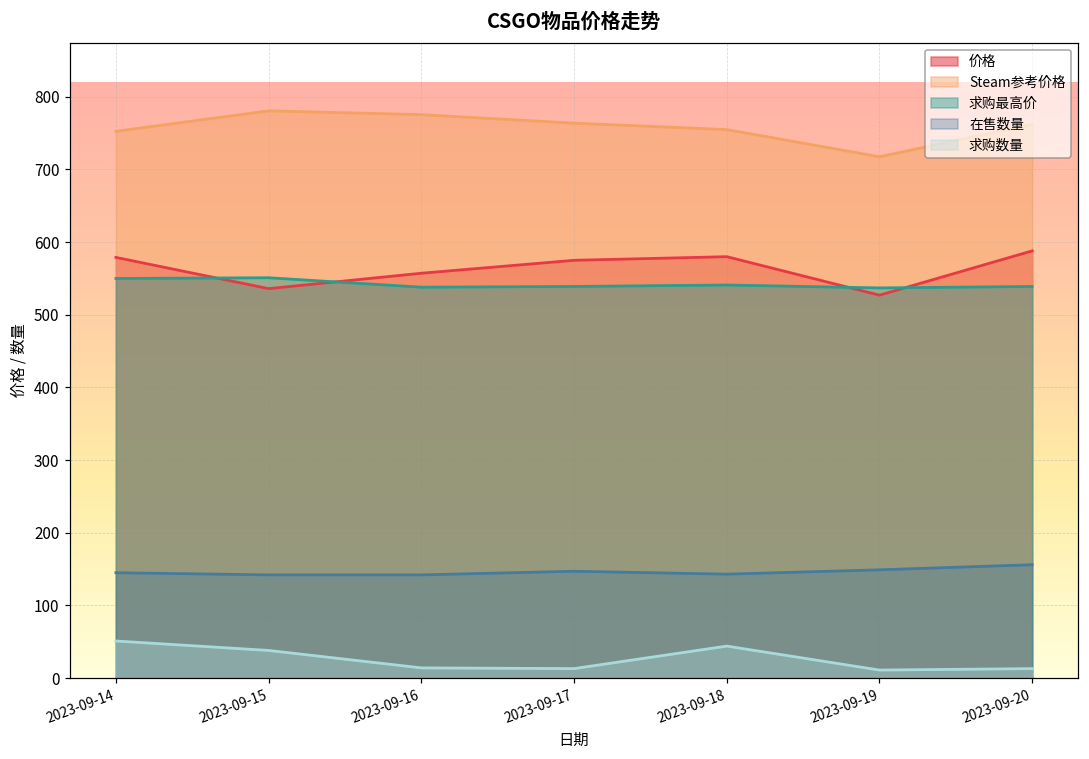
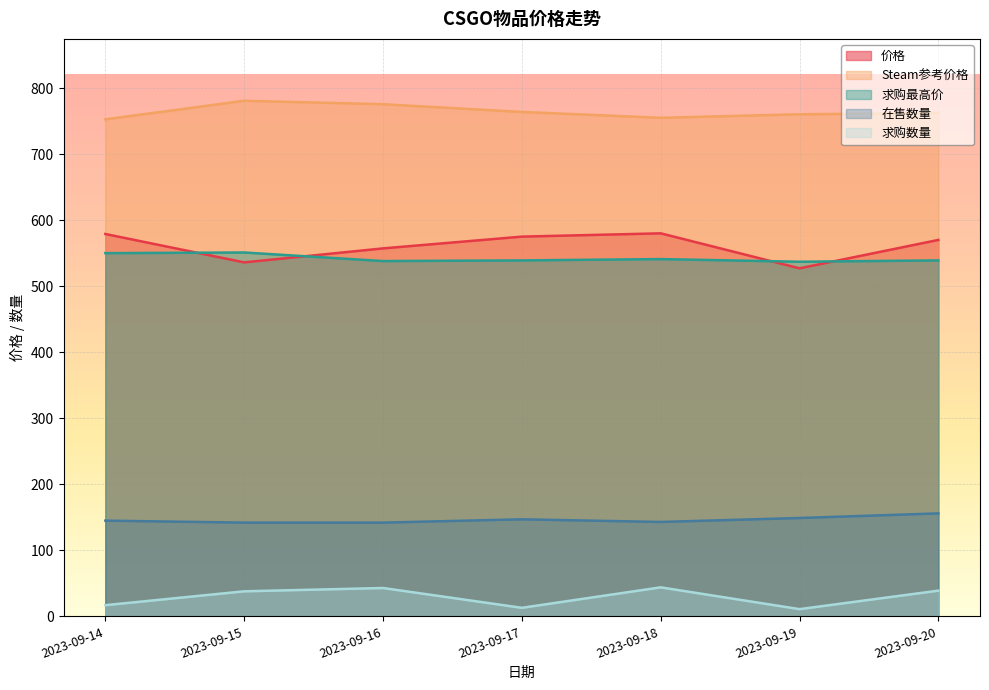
求购数量, 2023-09-14: 50 -> 20
求购数量, 2023-09-16: 10 -> 40
Steam参考价格, 2023-09-19: 720 -> 760
价格, 2023-09-20: 590 -> 570
求购数量, 2023-09-20: 10 -> 40
